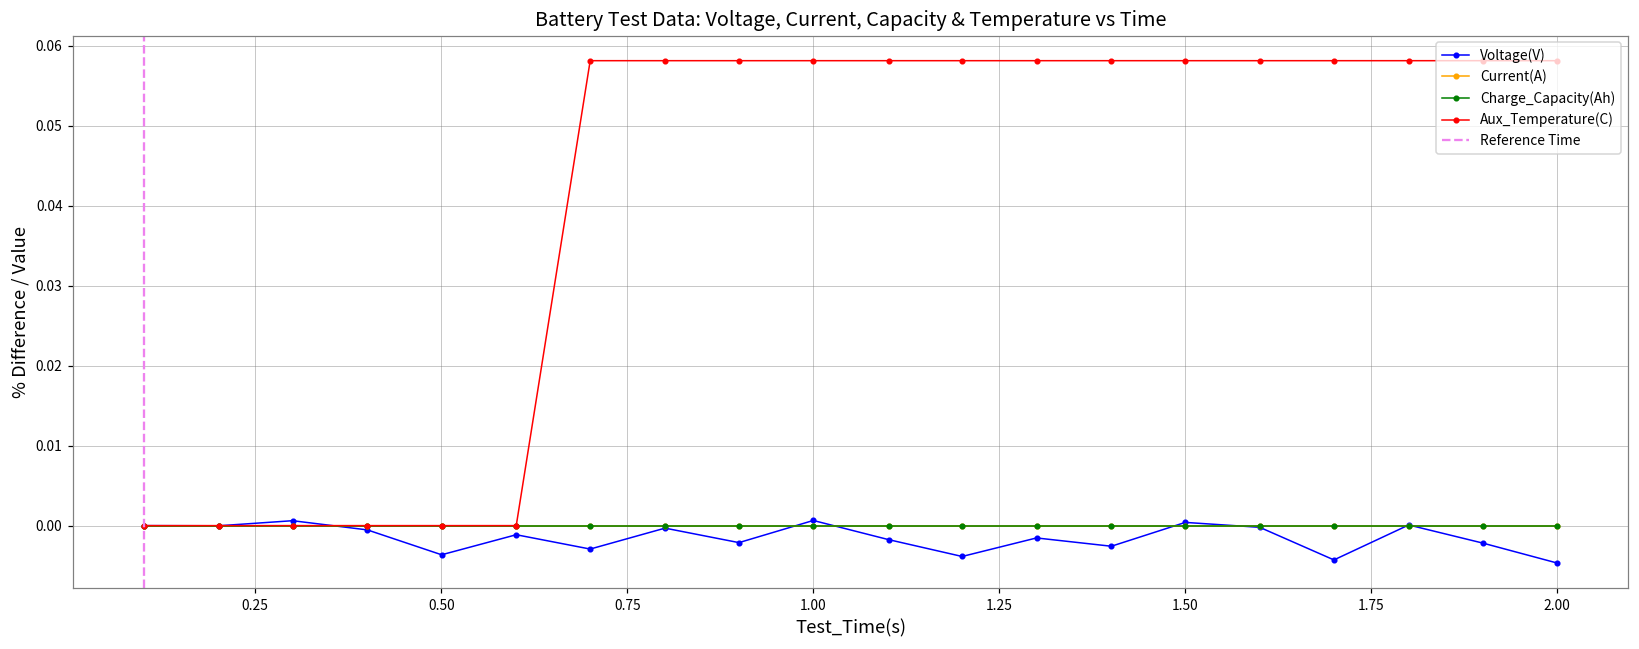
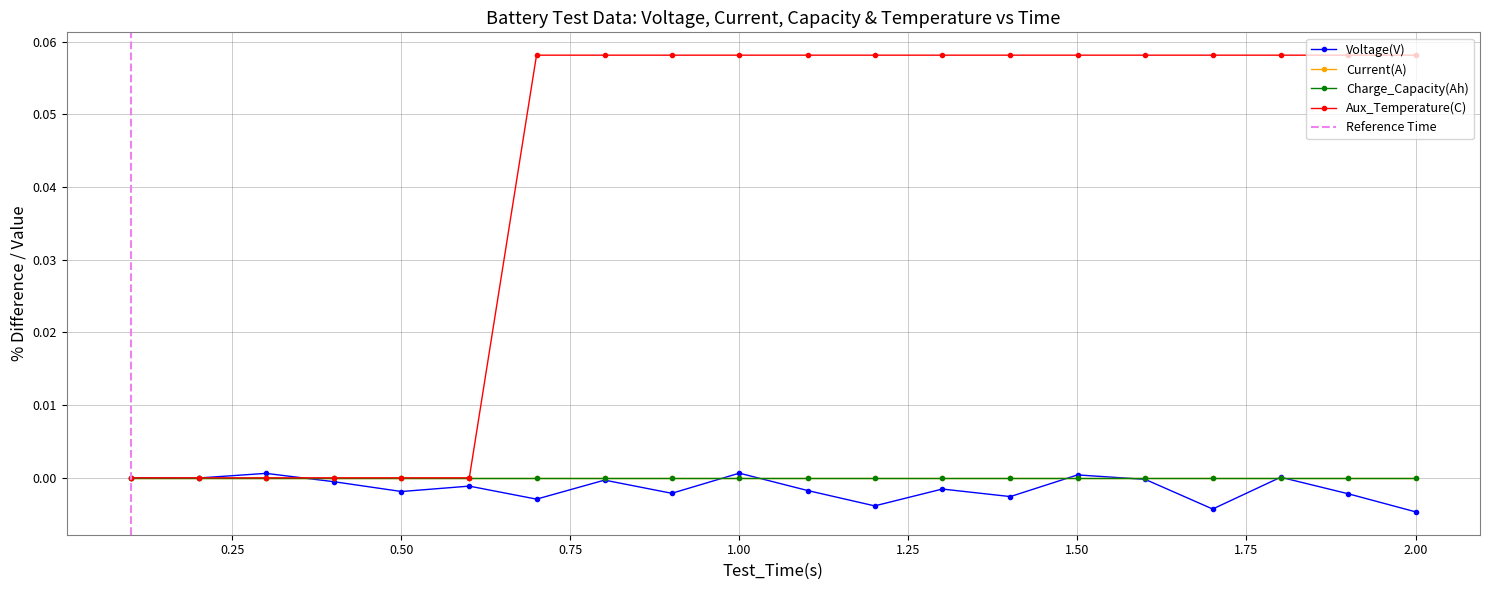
Voltage(V), 0.50: -0.004 -> -0.002
